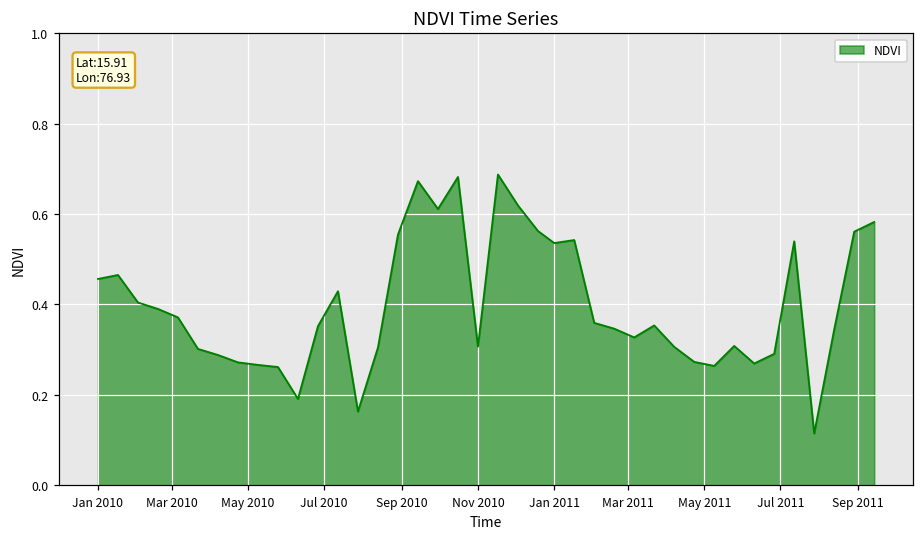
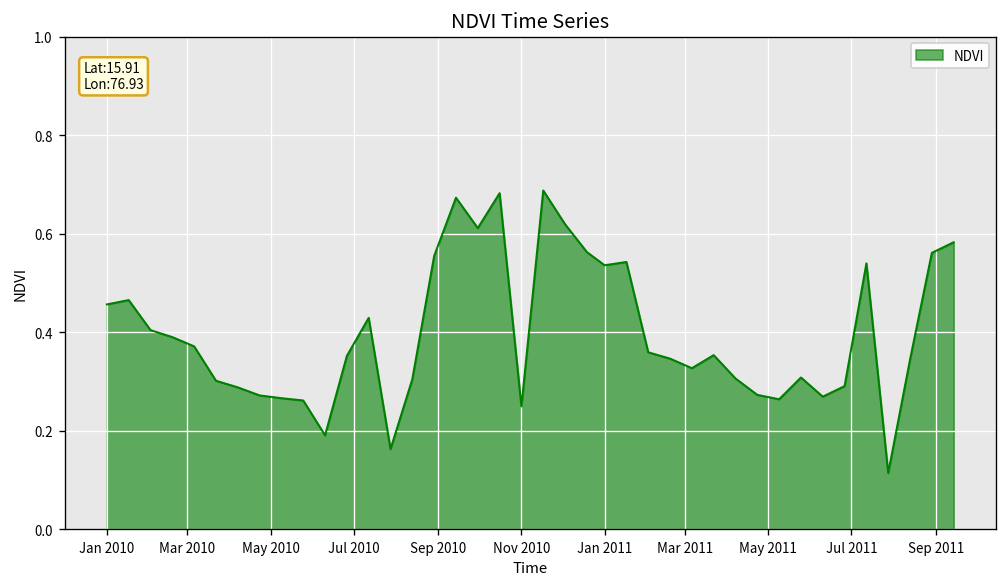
Nov 2010: 0.31 -> 0.25
